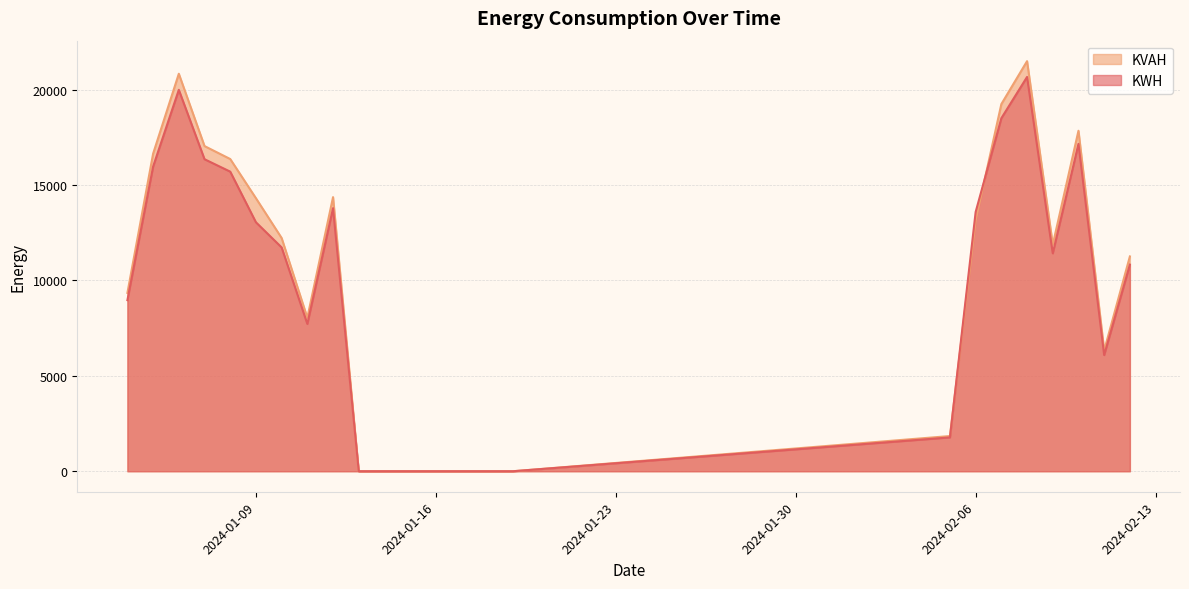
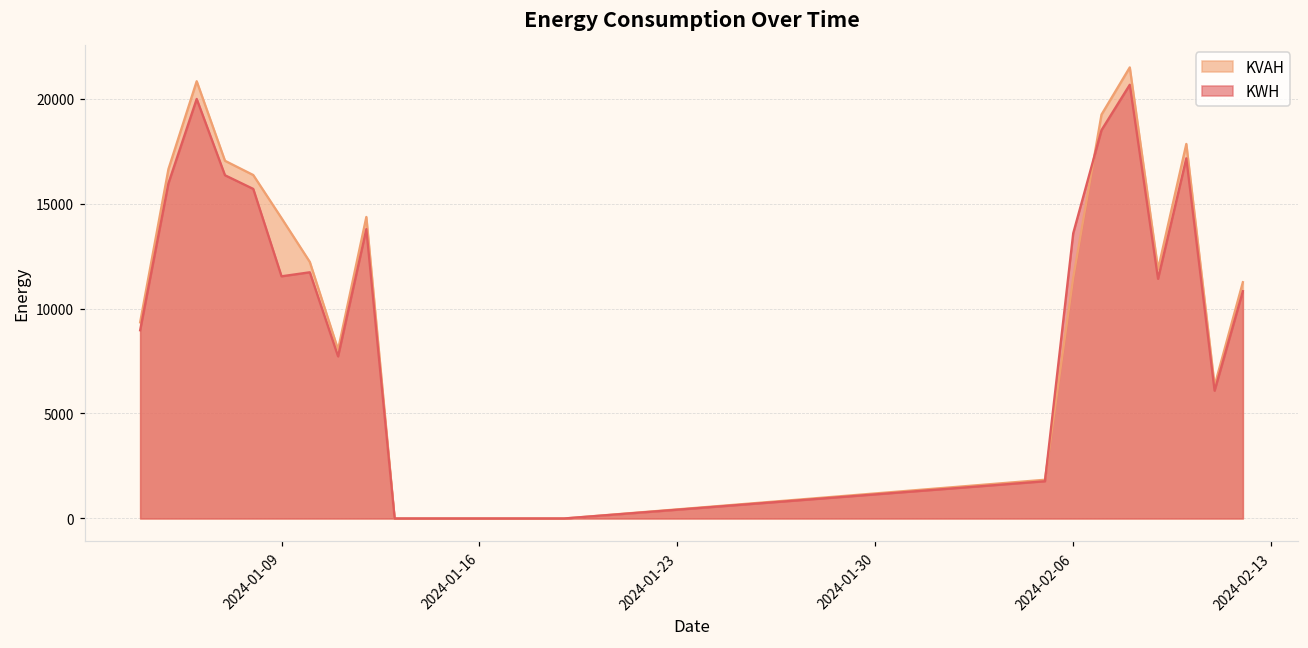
KWH, 2024-01-09: 13000 -> 11500
KVAH, 2024-02-06: 13100 -> 11500
